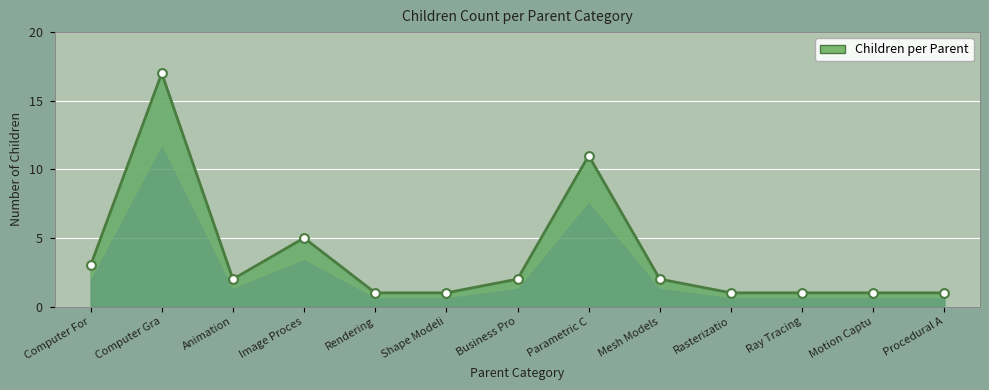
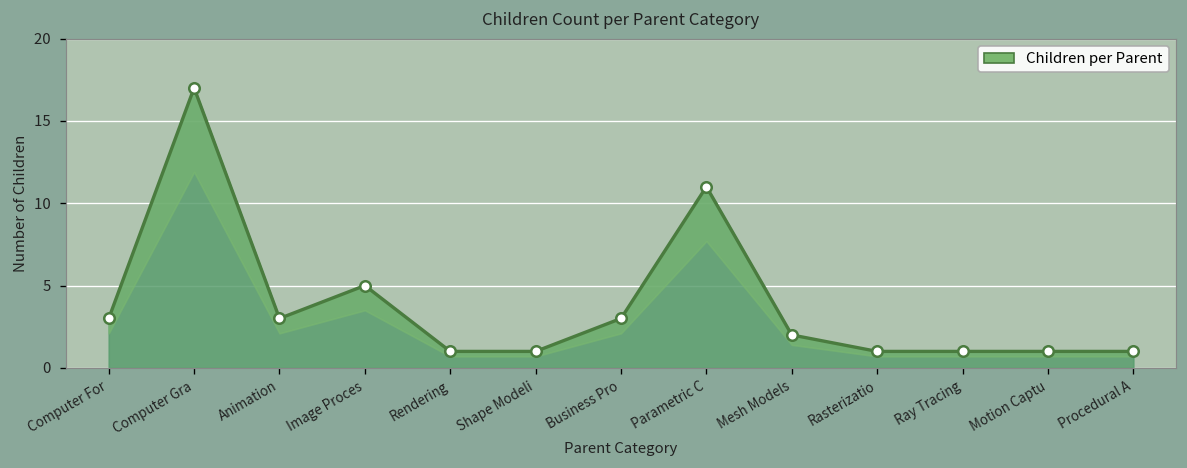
Animation: 2 -> 3
Business Pro: 2 -> 3
